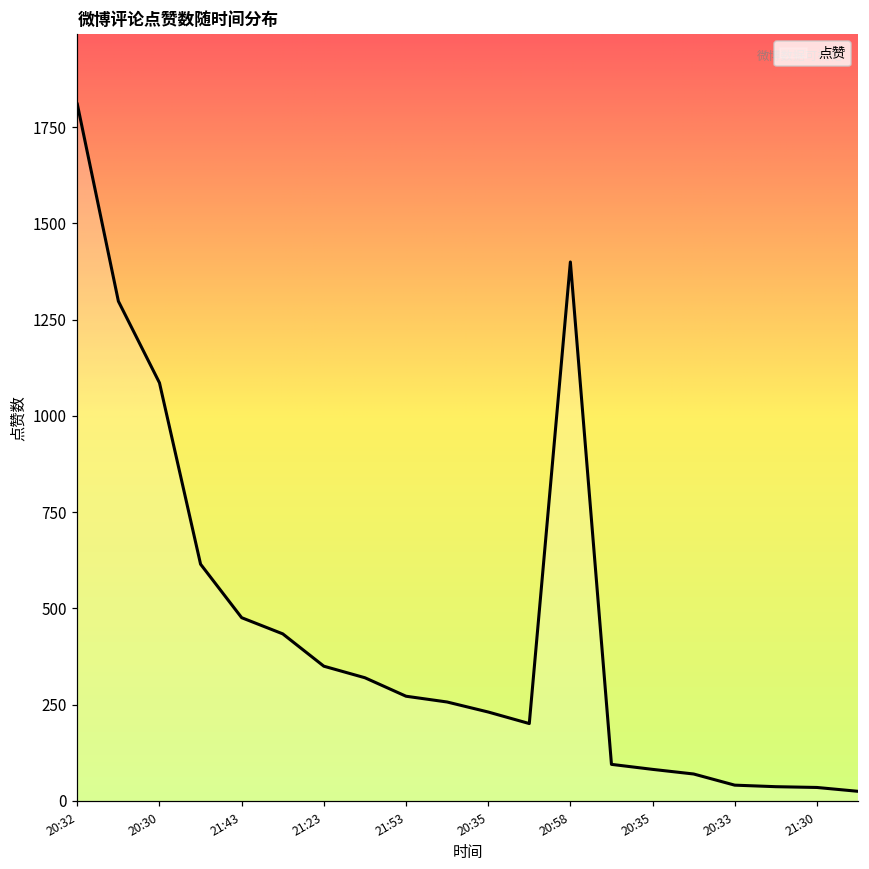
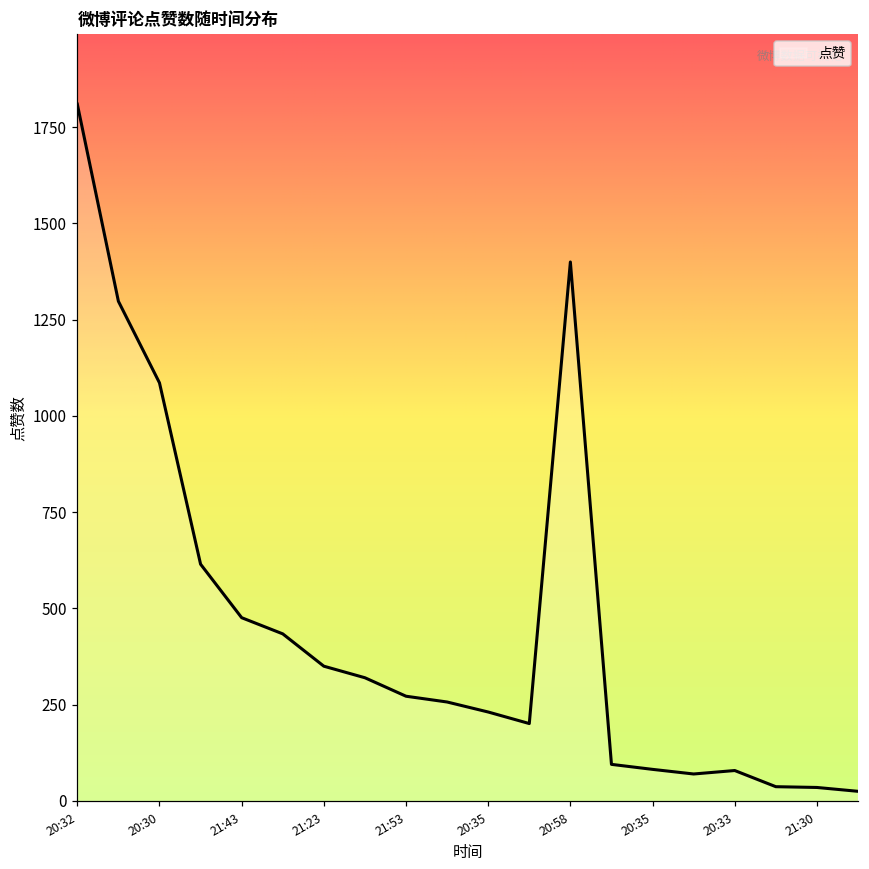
20:33: 40 -> 80
